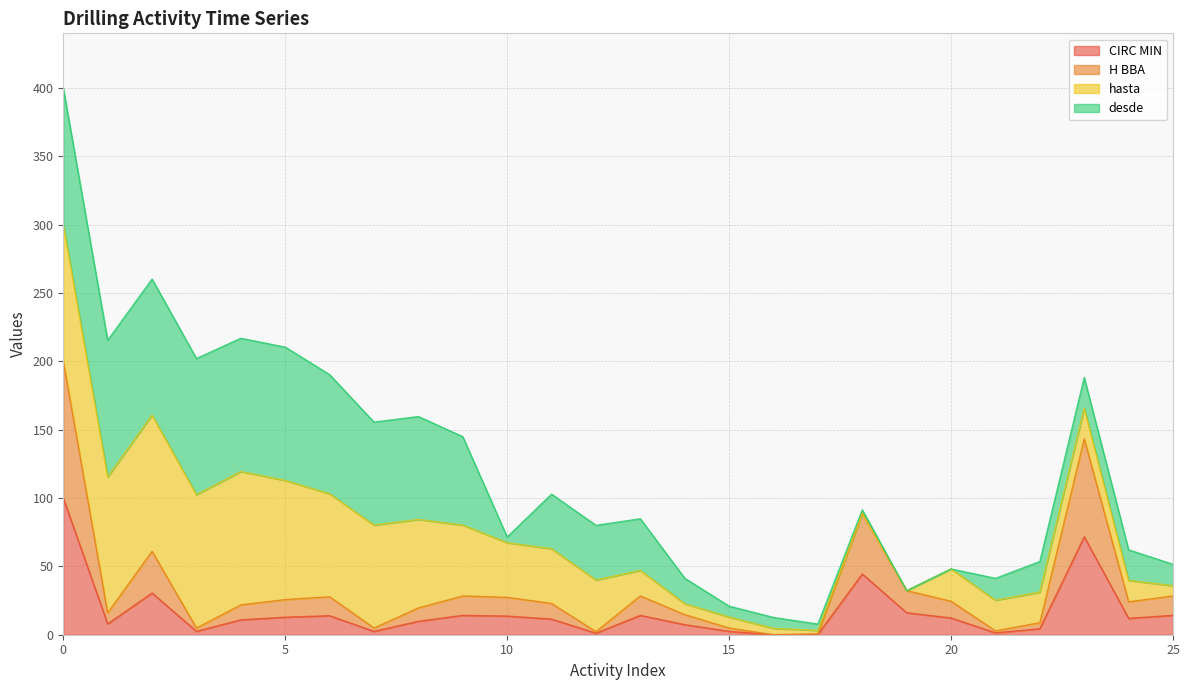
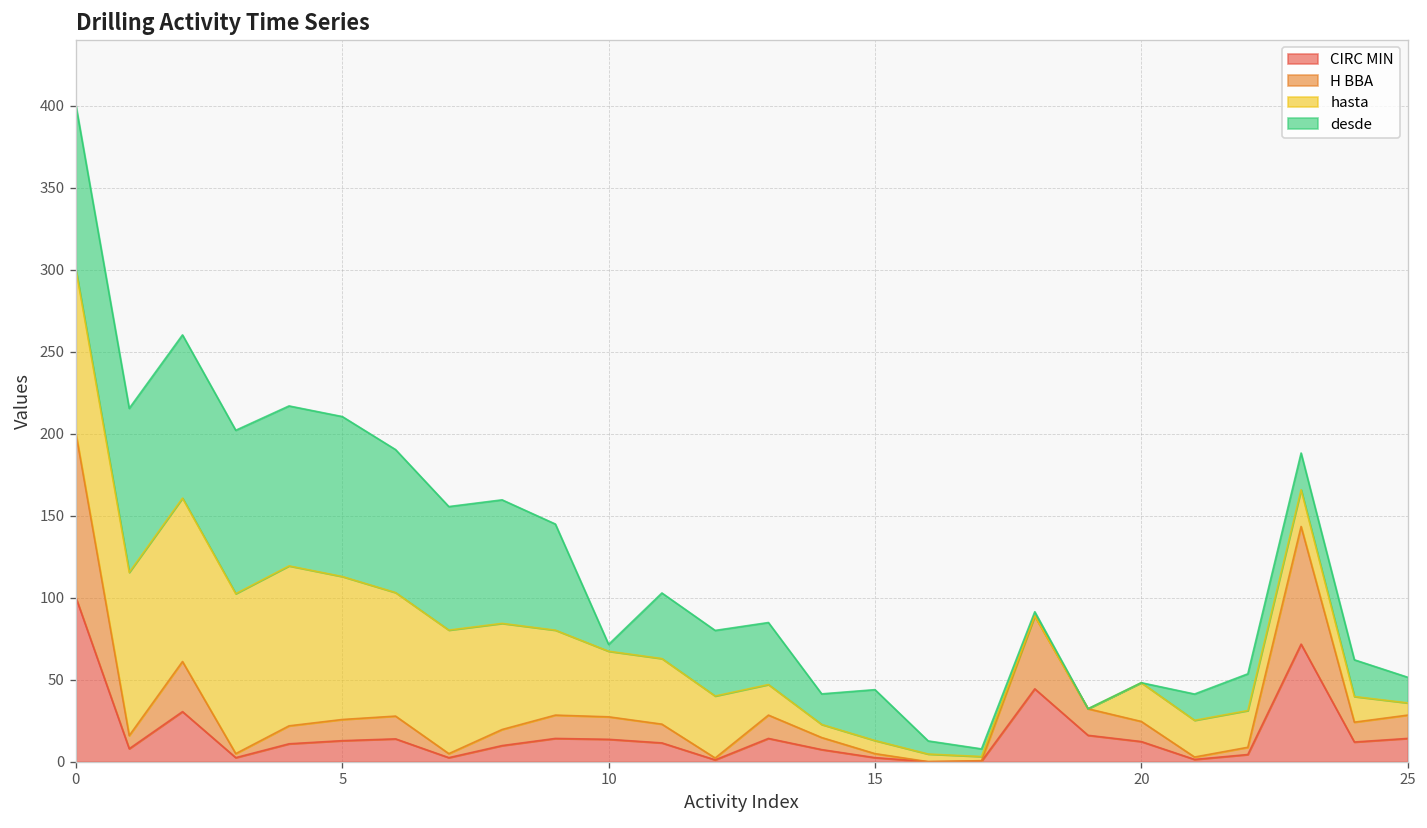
desde, 15: 8 -> 31
